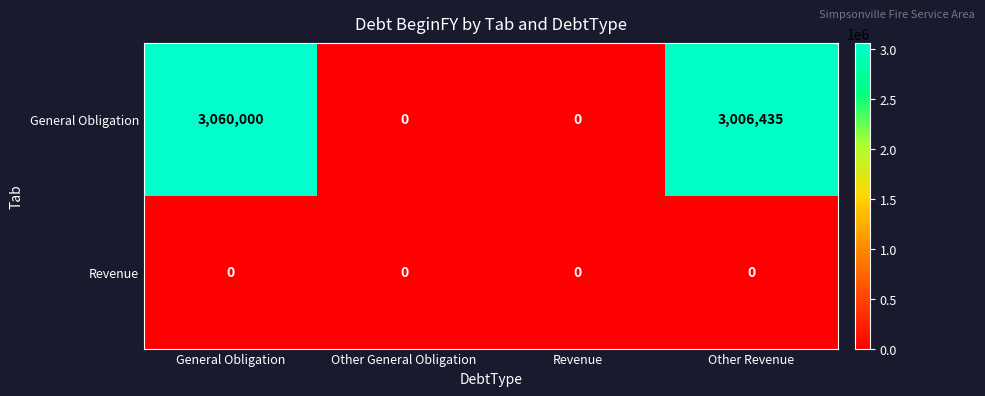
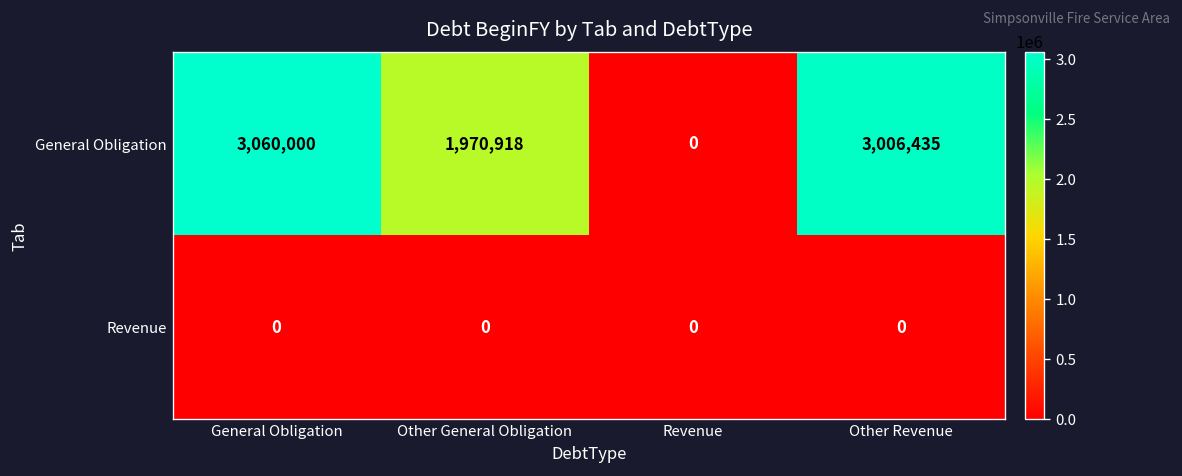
General Obligation, Other General Obligation: 0 -> 1,970,918
